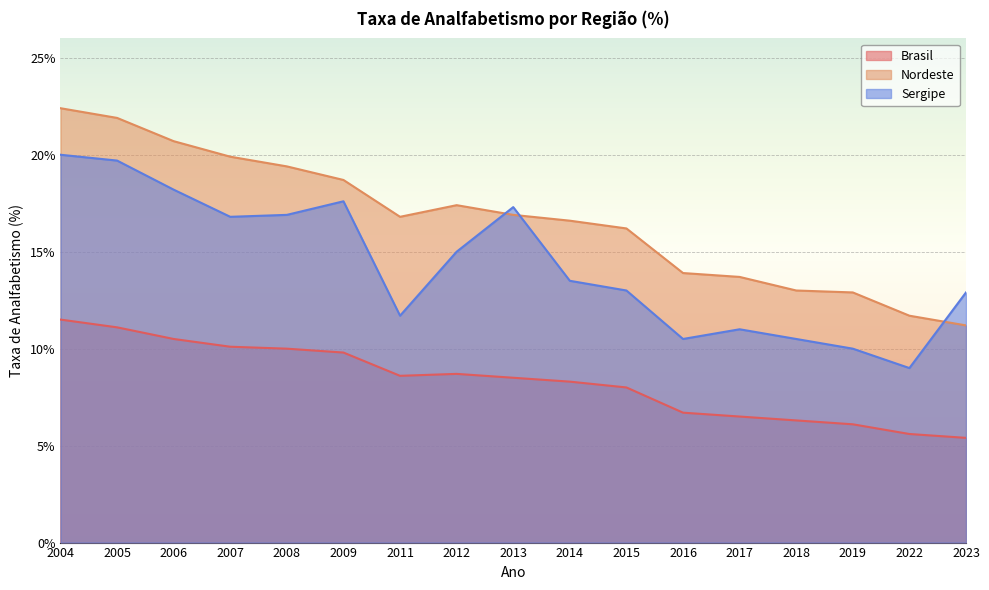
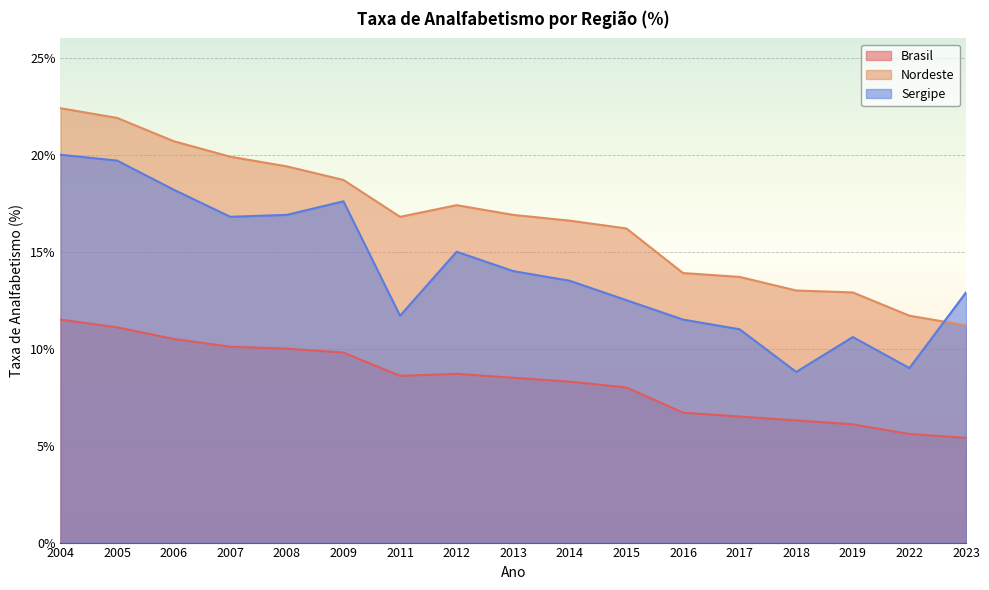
Sergipe, 2013: 17.3% -> 14.0%
Sergipe, 2015: 13.0% -> 12.5%
Sergipe, 2016: 10.5% -> 11.5%
Sergipe, 2018: 10.5% -> 8.8%
Sergipe, 2019: 10.0% -> 10.6%
